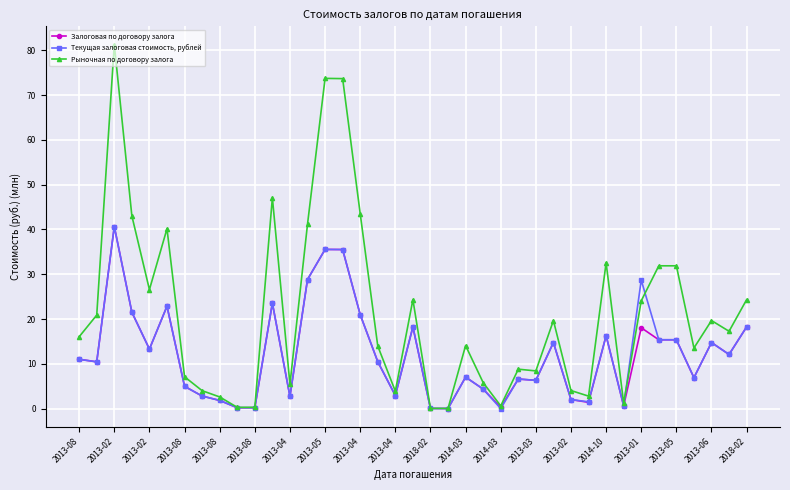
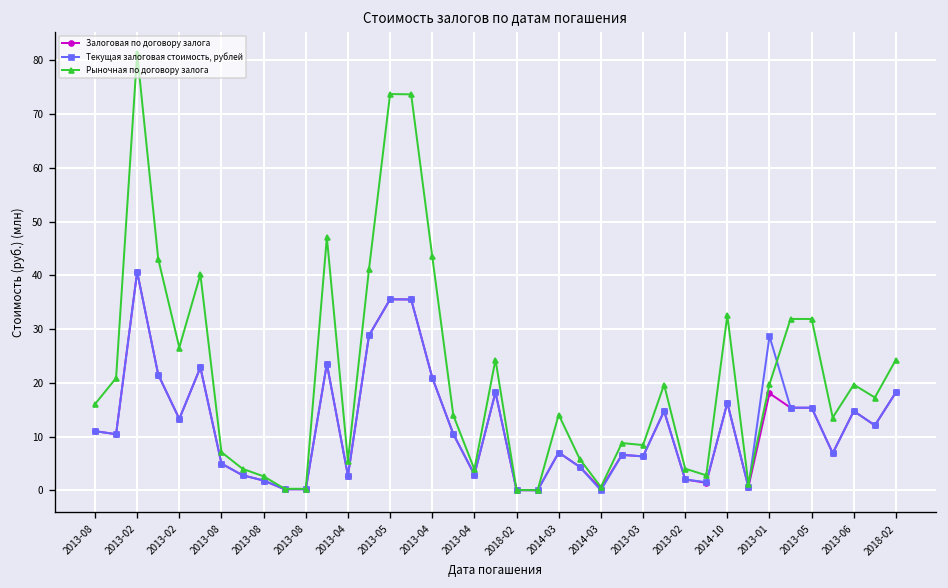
Рыночная по договору залога, 2013-01: 24 -> 20
